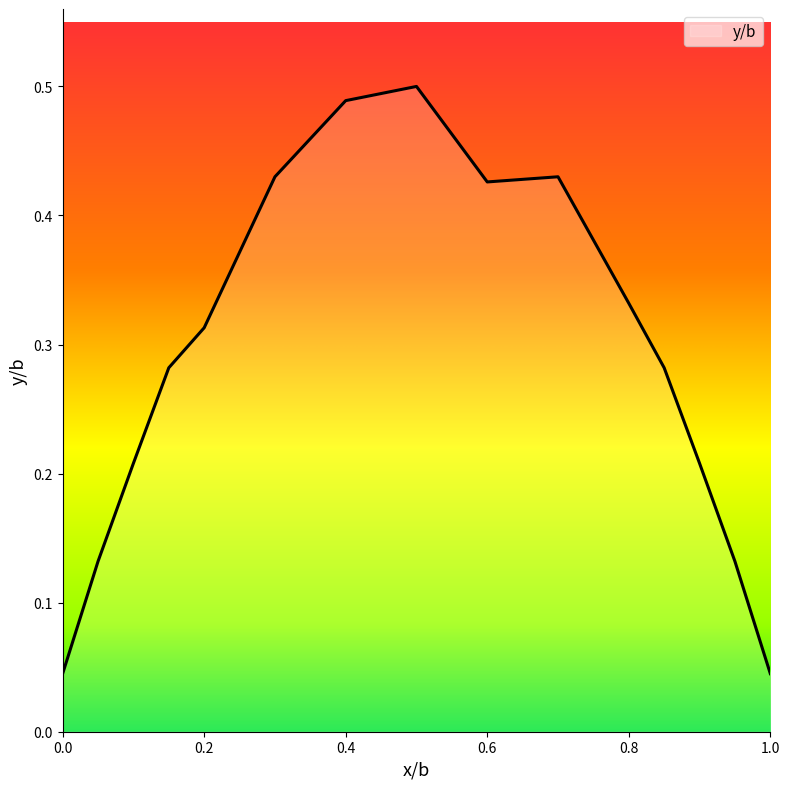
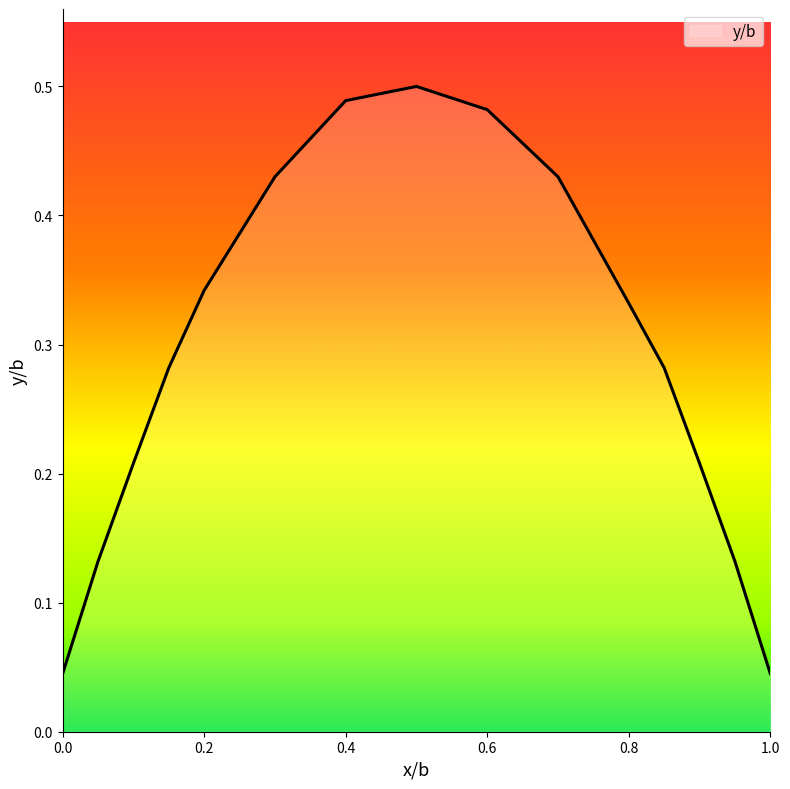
0.2: 0.313 -> 0.342
0.6: 0.426 -> 0.482
